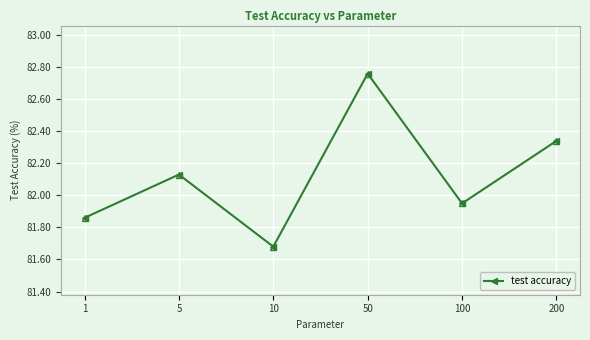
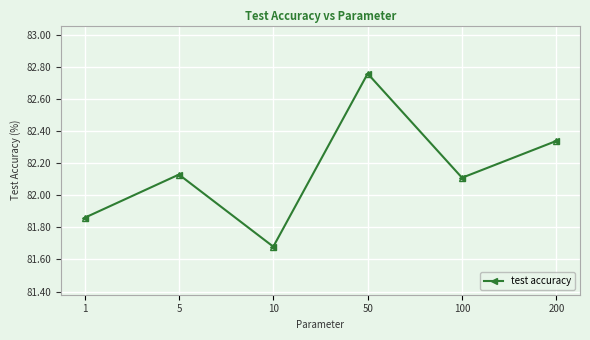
100: 81.95 -> 82.11
